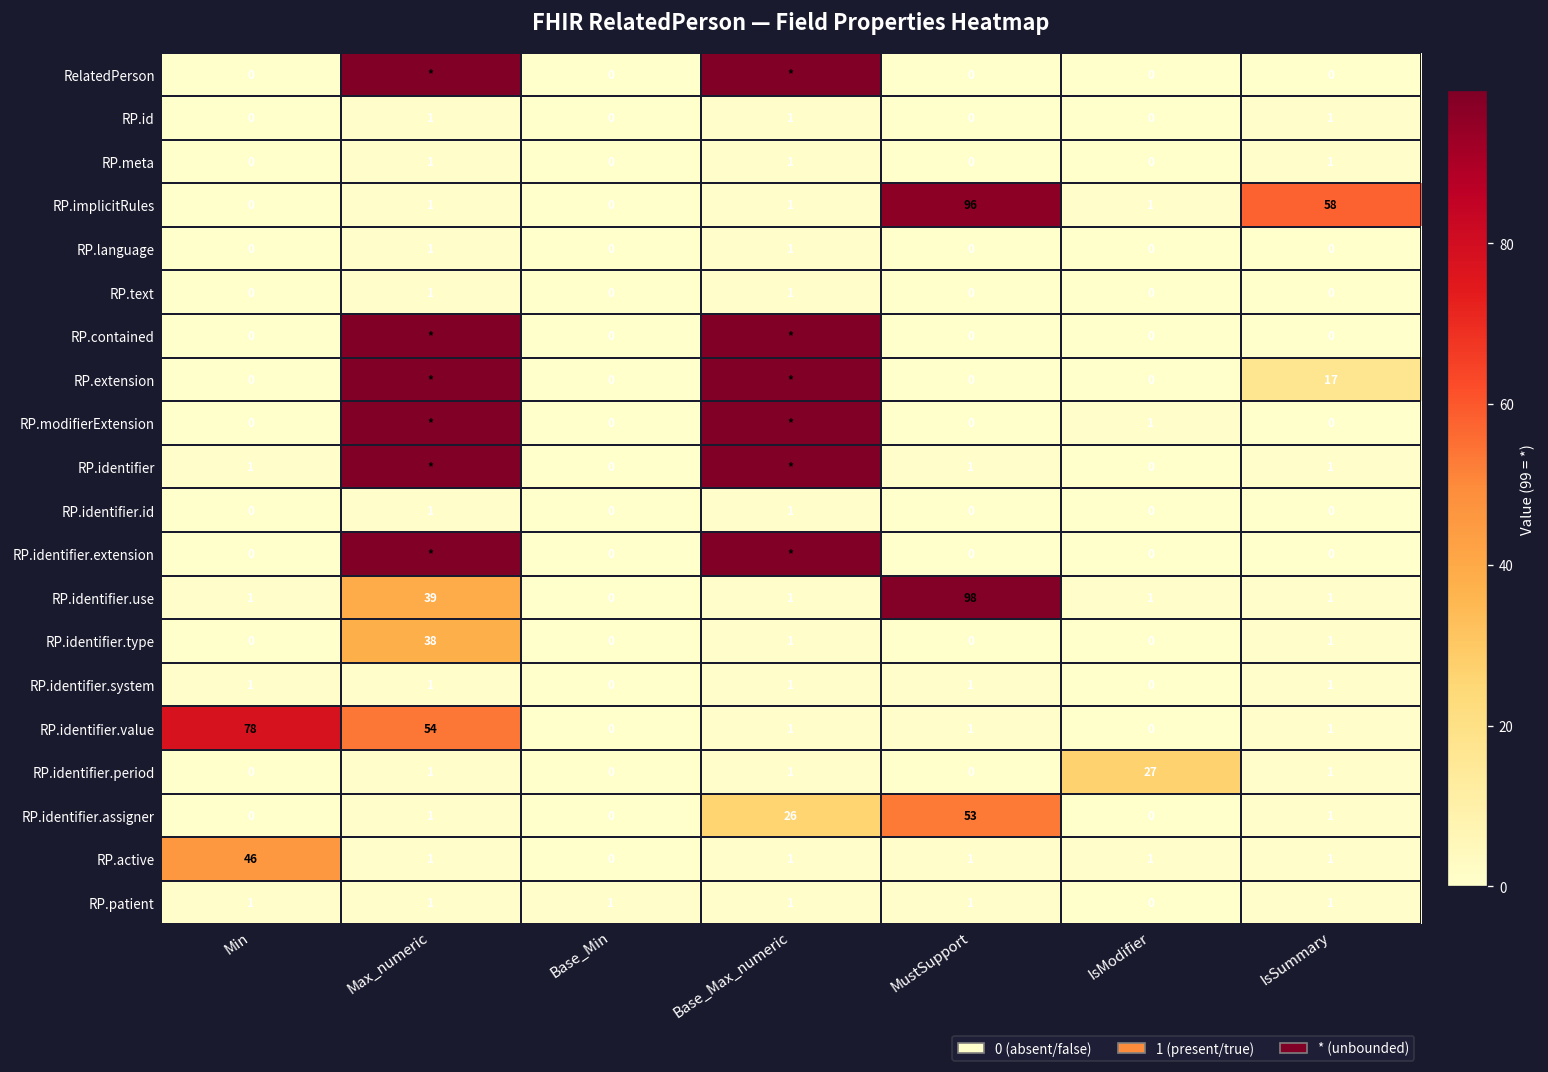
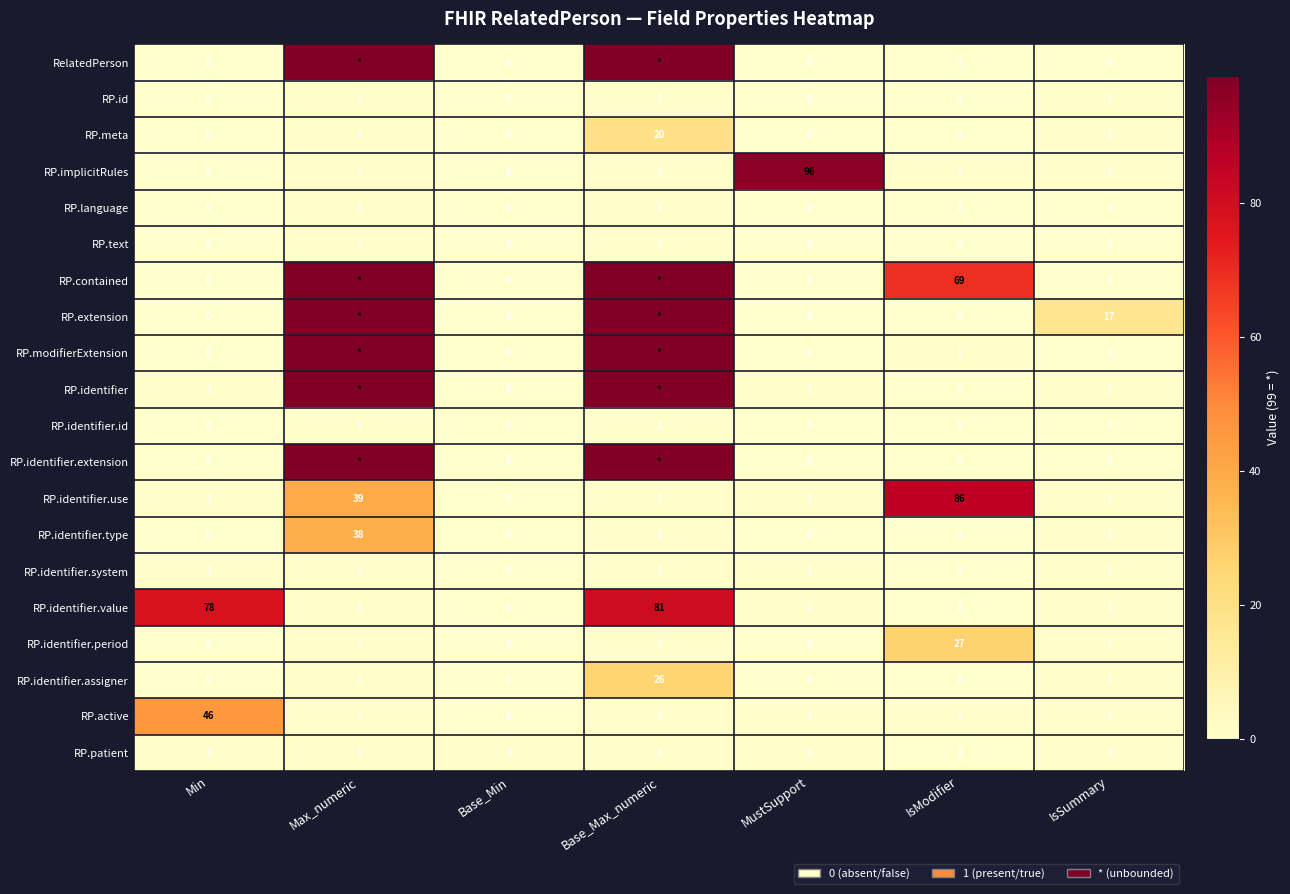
RP.meta, Base_Max_numeric: 1 -> 20
RP.implicitRules, IsSummary: 58 -> 1
RP.contained, IsModifier: 0 -> 69
RP.identifier.use, MustSupport: 98 -> 1
RP.identifier.use, IsModifier: 1 -> 86
RP.identifier.value, Max_numeric: 54 -> 1
RP.identifier.value, Base_Max_numeric: 1 -> 81
RP.identifier.assigner, MustSupport: 53 -> 0
